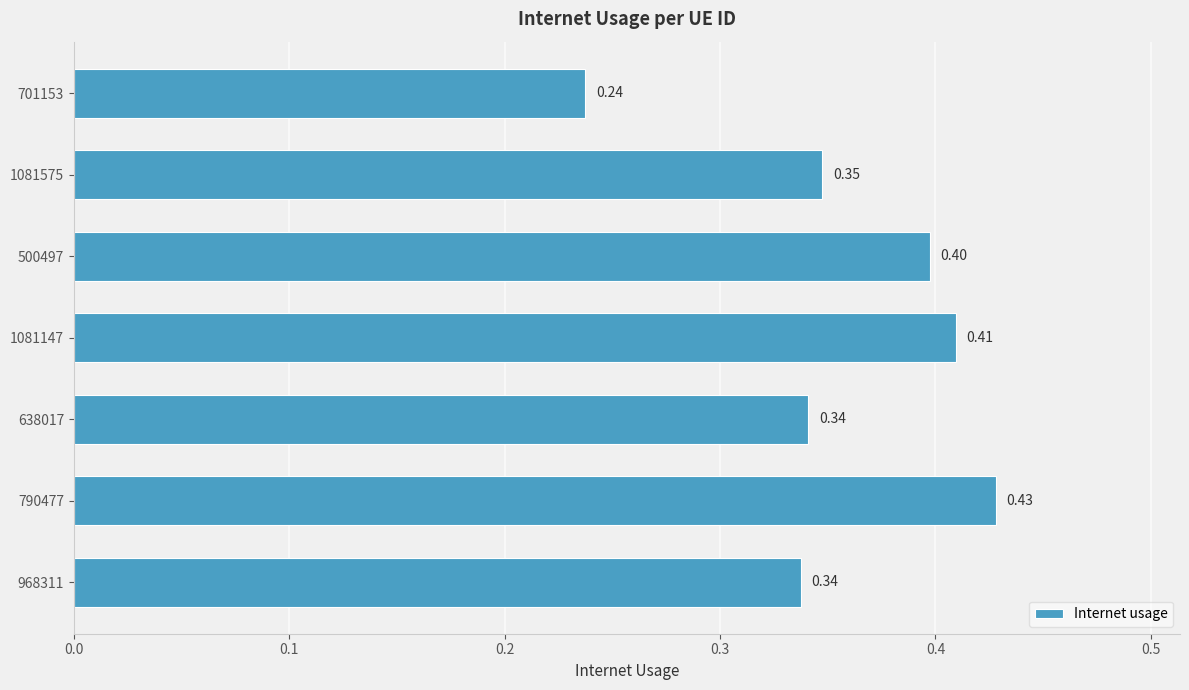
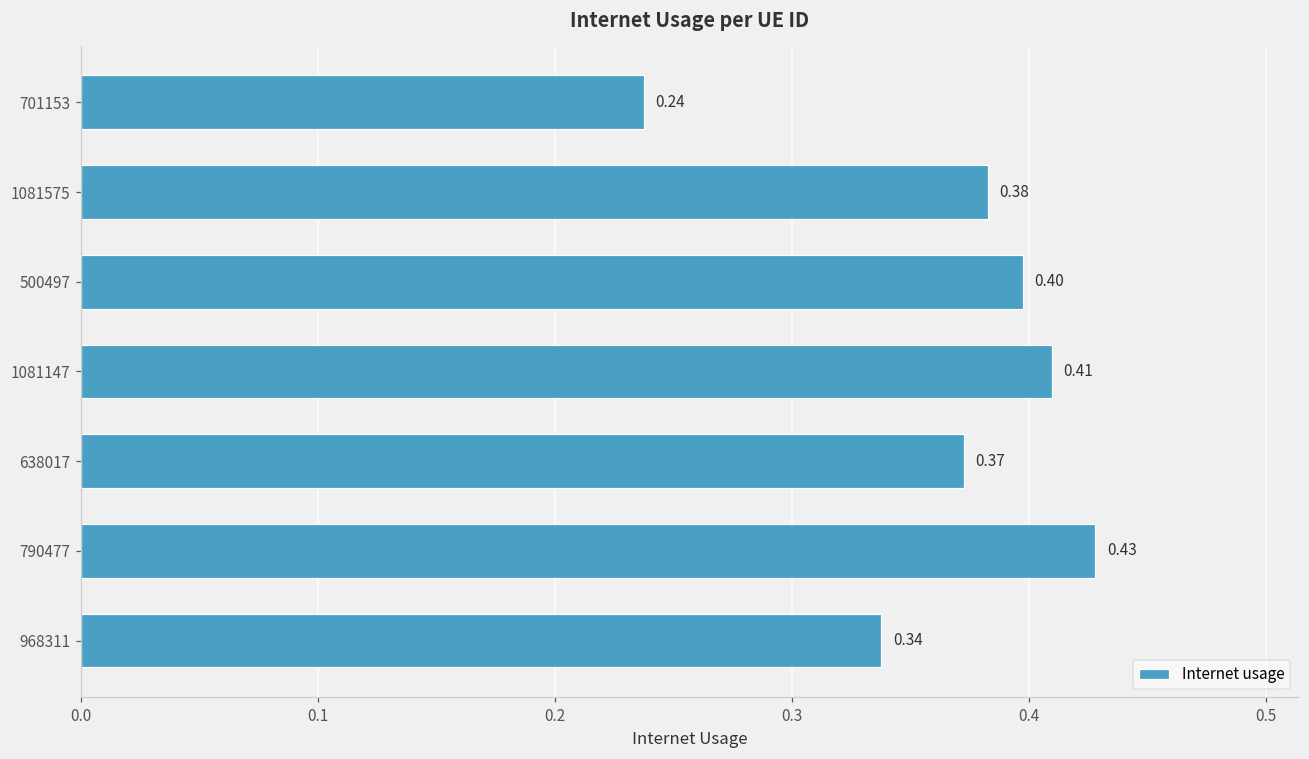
1081575: 0.35 -> 0.38
638017: 0.34 -> 0.37
